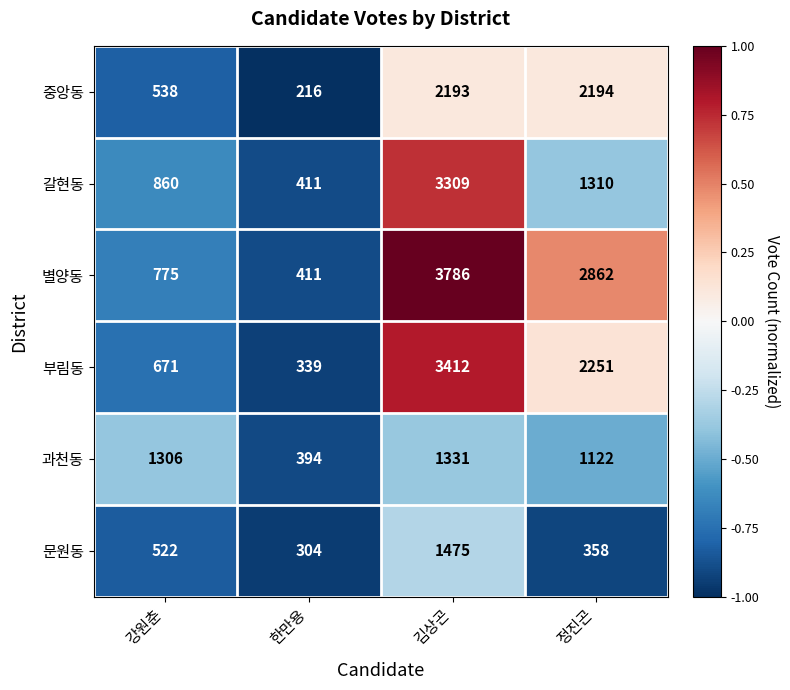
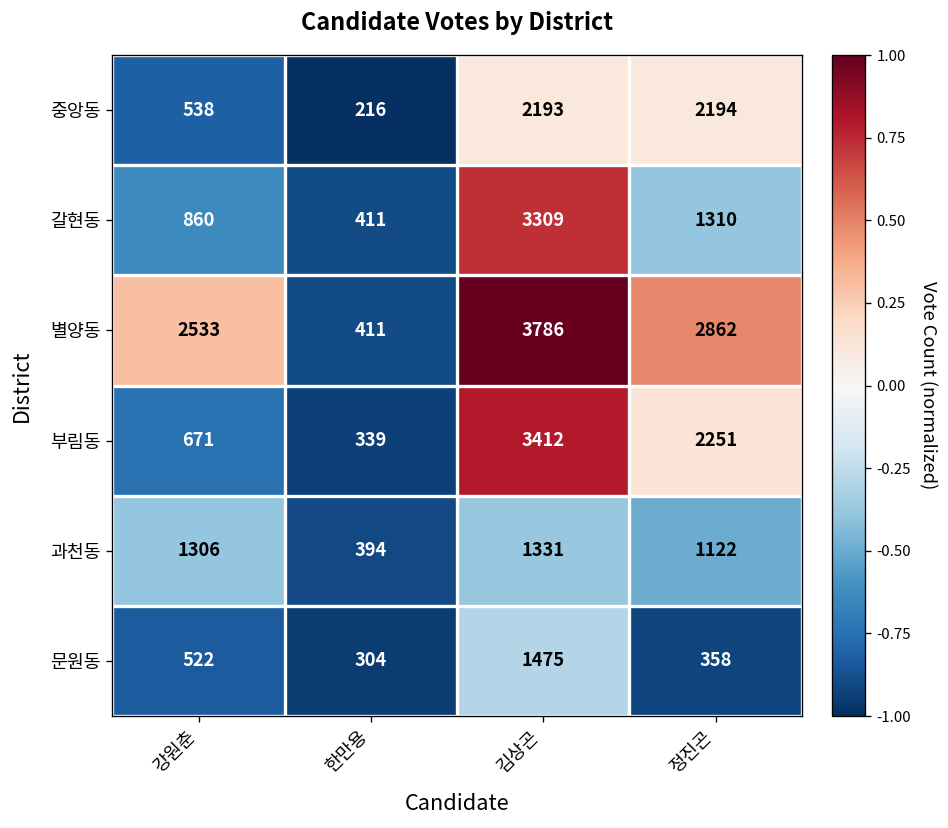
별양동, 강원춘: 775 -> 2533
